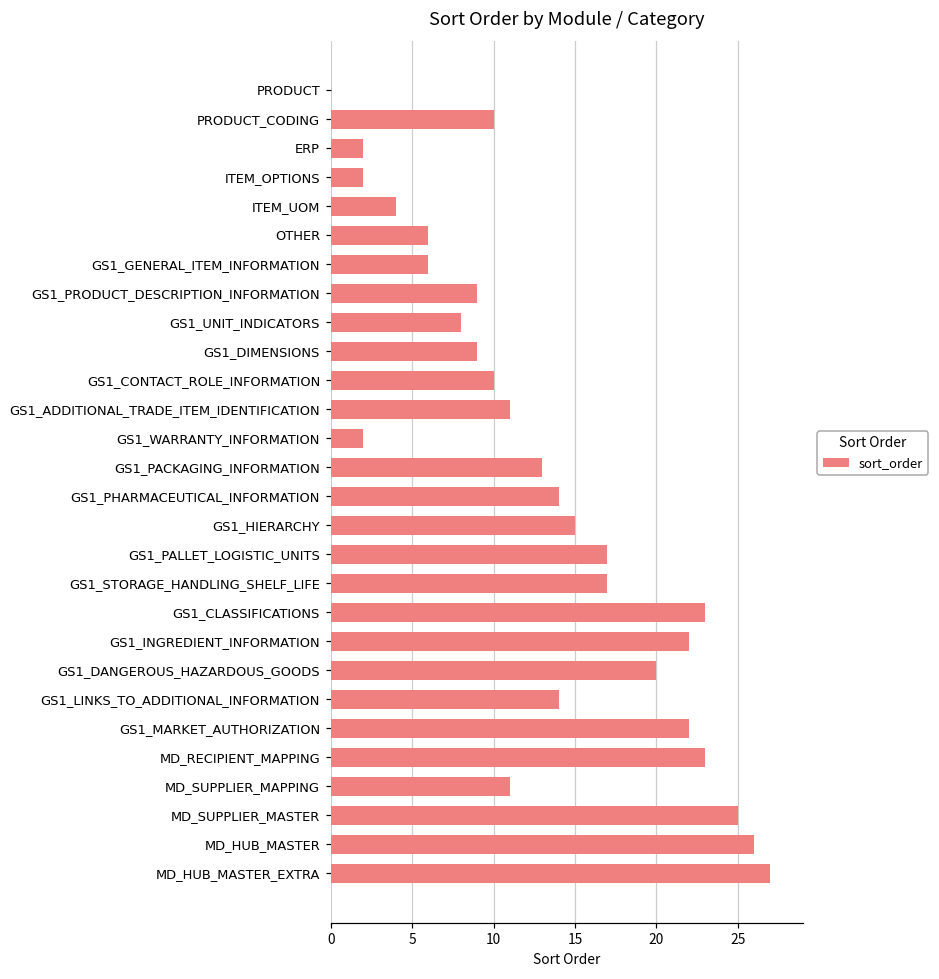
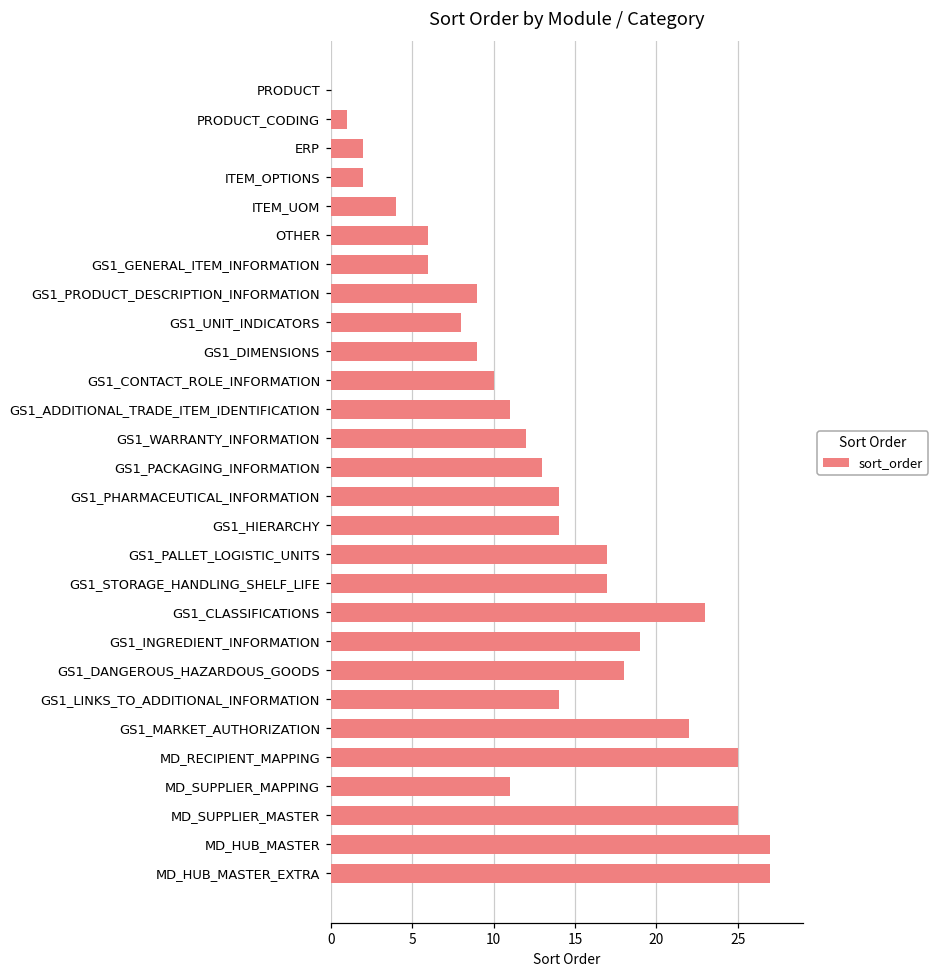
PRODUCT_CODING: 10 -> 1
GS1_WARRANTY_INFORMATION: 2 -> 12
GS1_HIERARCHY: 15 -> 14
GS1_INGREDIENT_INFORMATION: 22 -> 19
GS1_DANGEROUS_HAZARDOUS_GOODS: 20 -> 18
MD_RECIPIENT_MAPPING: 23 -> 25
MD_HUB_MASTER: 26 -> 27
